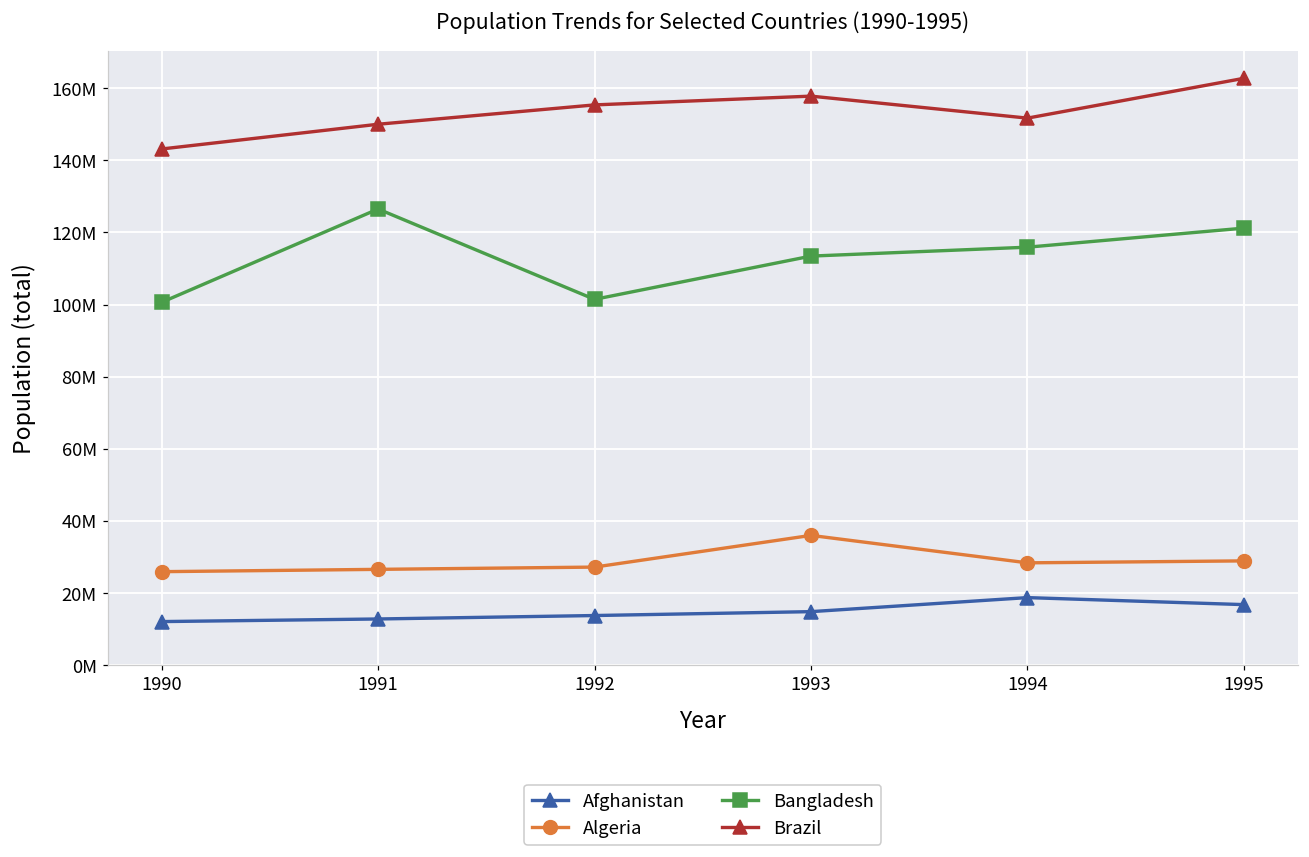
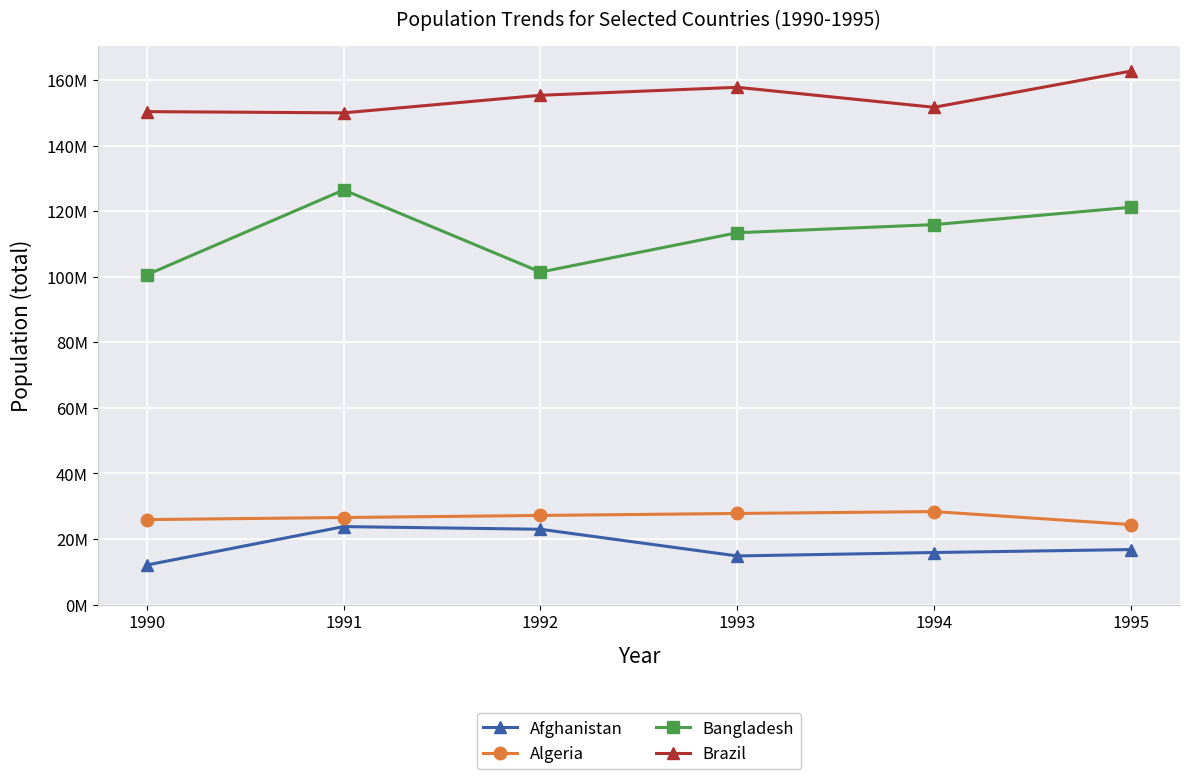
Brazil, 1990: 143000000 -> 150000000
Afghanistan, 1991: 13000000 -> 24000000
Afghanistan, 1992: 14000000 -> 23000000
Algeria, 1993: 36000000 -> 28000000
Afghanistan, 1994: 19000000 -> 16000000
Algeria, 1995: 29000000 -> 24000000
